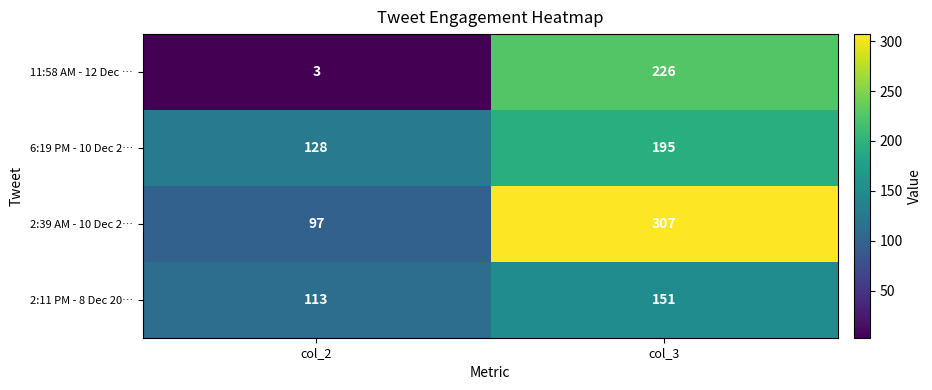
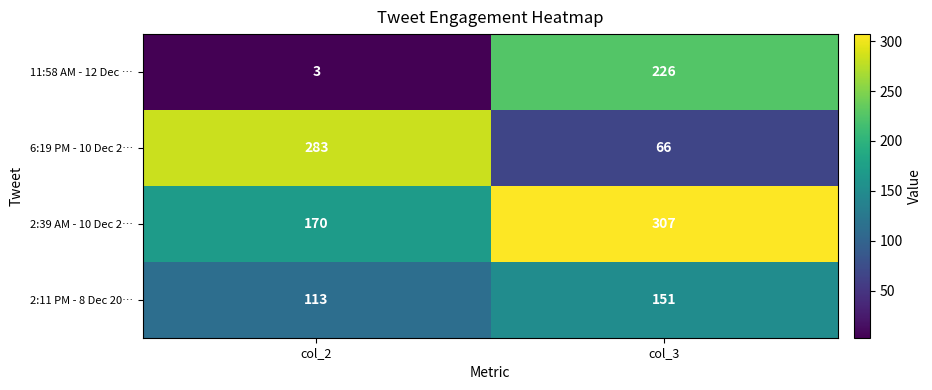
6:19 PM - 10 Dec 2…, col_2: 128 -> 283
6:19 PM - 10 Dec 2…, col_3: 195 -> 66
2:39 AM - 10 Dec 2…, col_2: 97 -> 170
